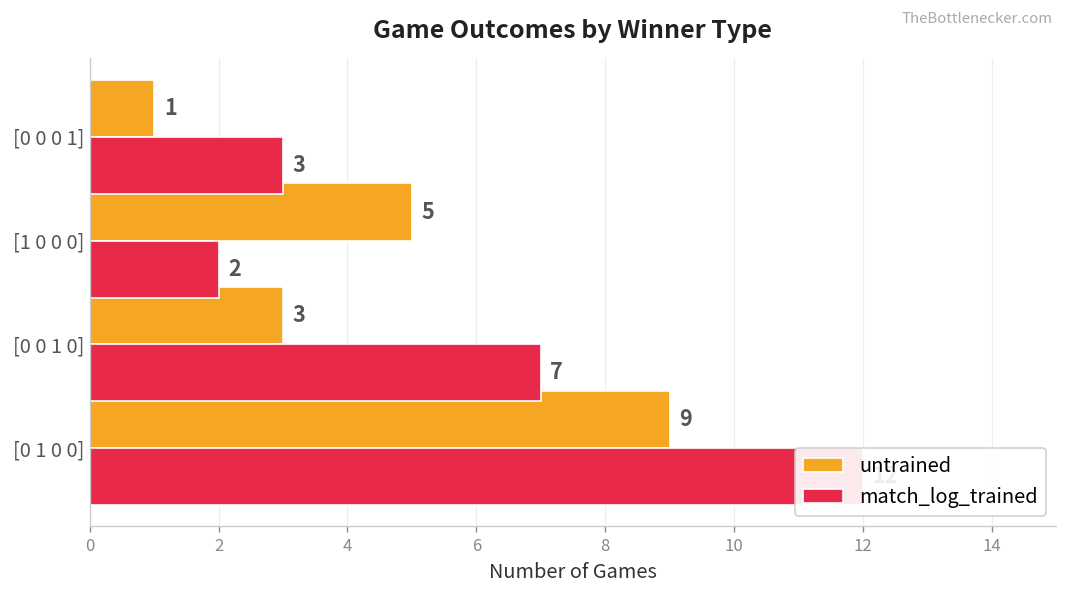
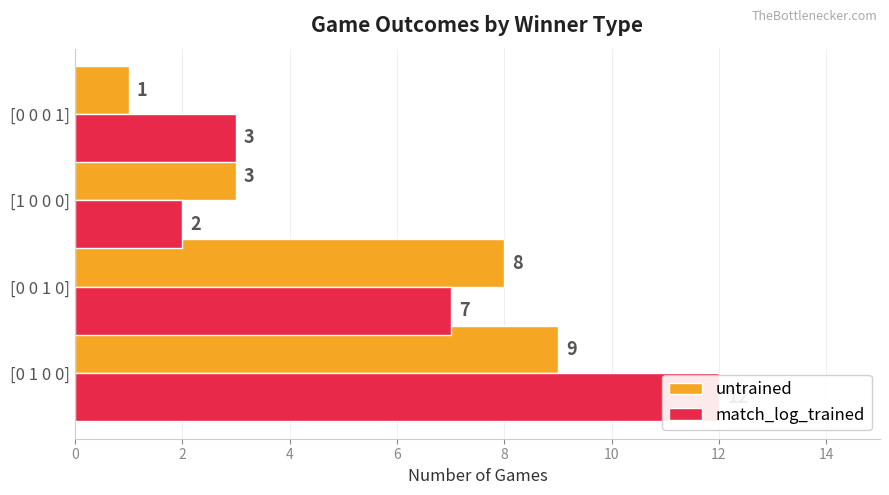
untrained, [1 0 0 0]: 5 -> 3
untrained, [0 0 1 0]: 3 -> 8
